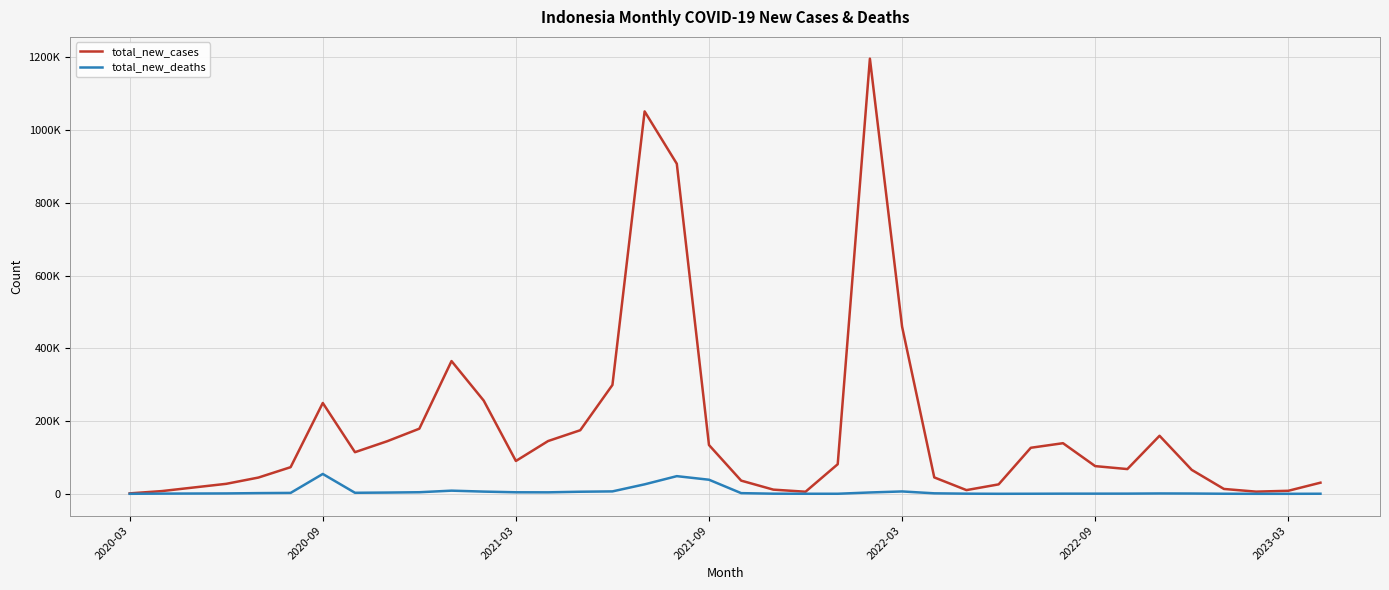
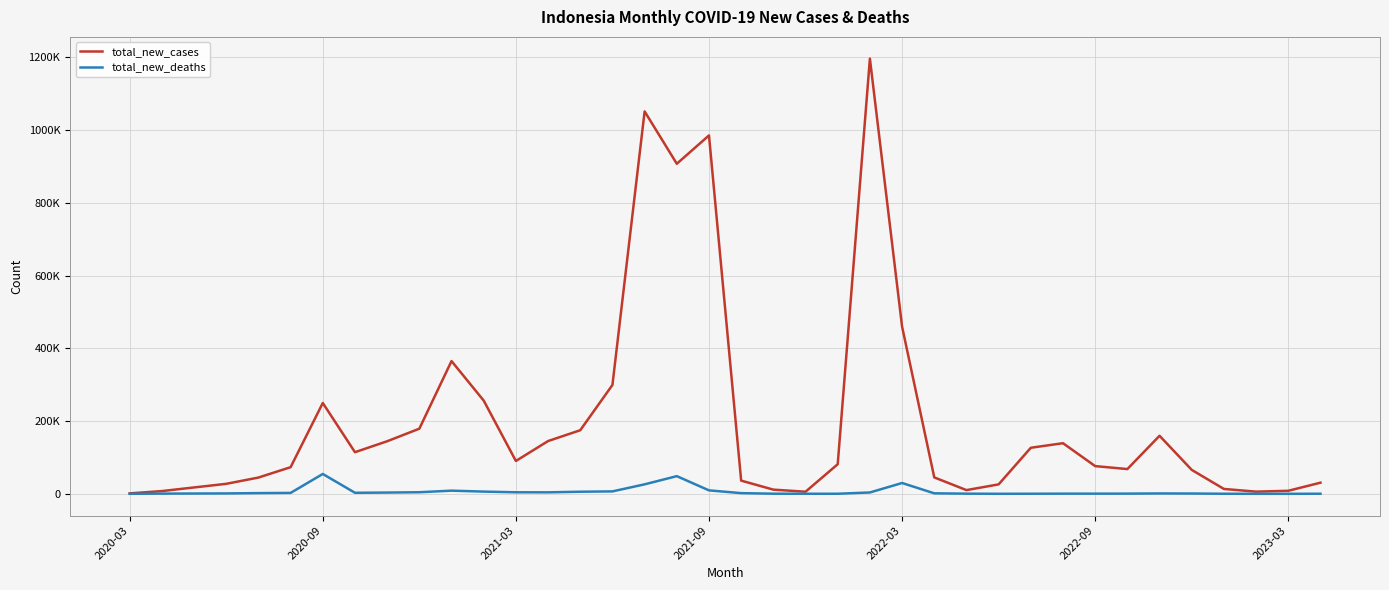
total_new_cases, 2021-09: 130000 -> 990000
total_new_deaths, 2021-09: 40000 -> 10000
total_new_deaths, 2022-03: 10000 -> 30000
